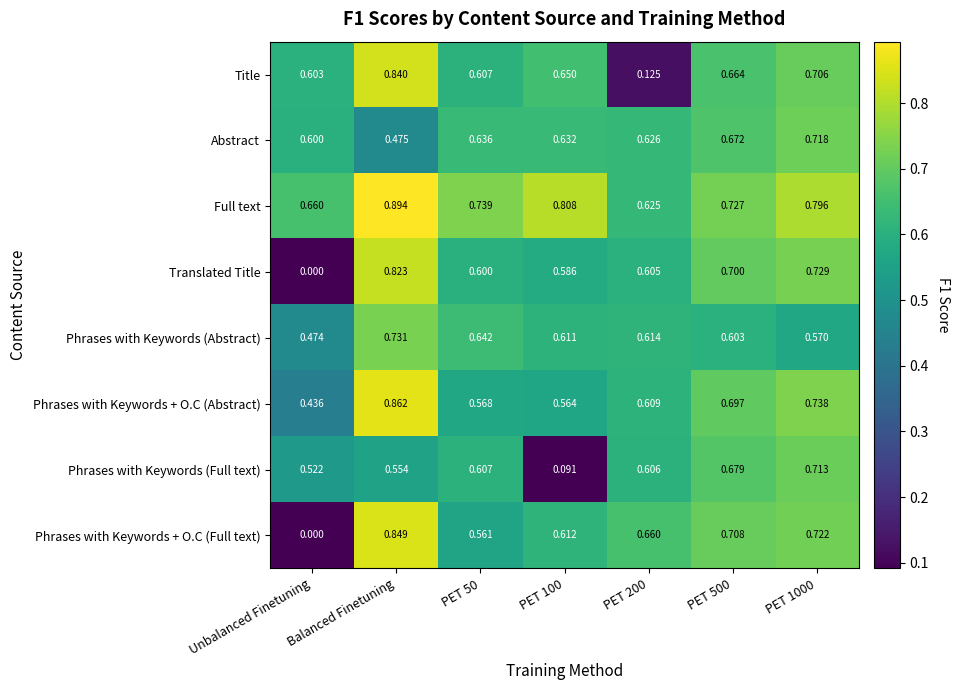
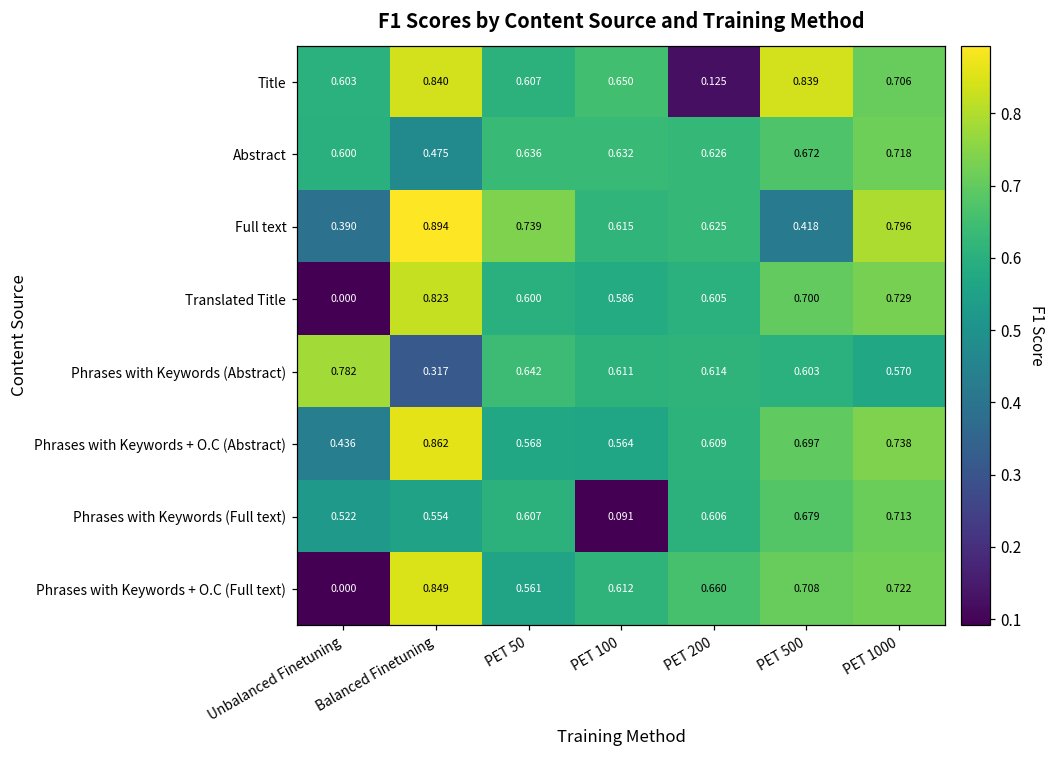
Title, PET 500: 0.664 -> 0.839
Full text, Unbalanced Finetuning: 0.660 -> 0.390
Full text, PET 100: 0.808 -> 0.615
Full text, PET 500: 0.727 -> 0.418
Phrases with Keywords (Abstract), Unbalanced Finetuning: 0.474 -> 0.782
Phrases with Keywords (Abstract), Balanced Finetuning: 0.731 -> 0.317
